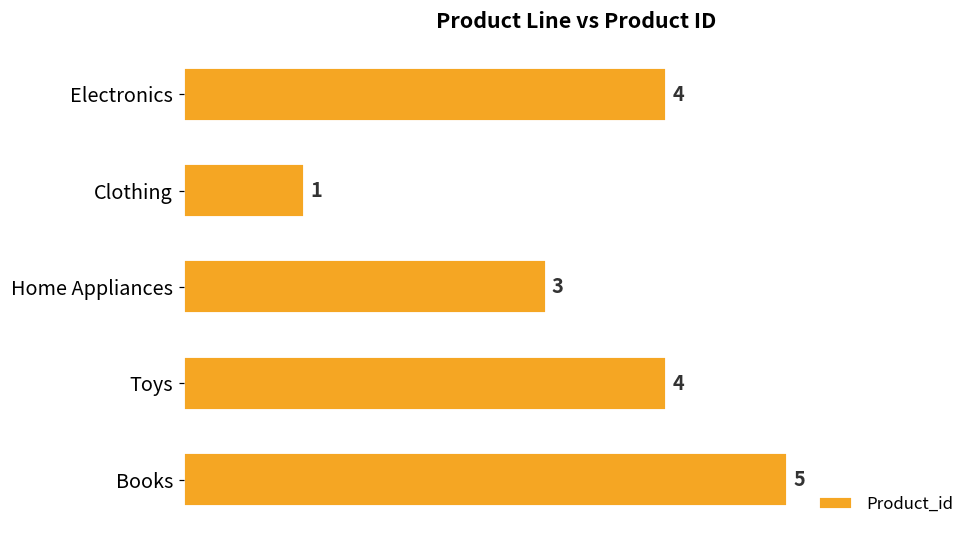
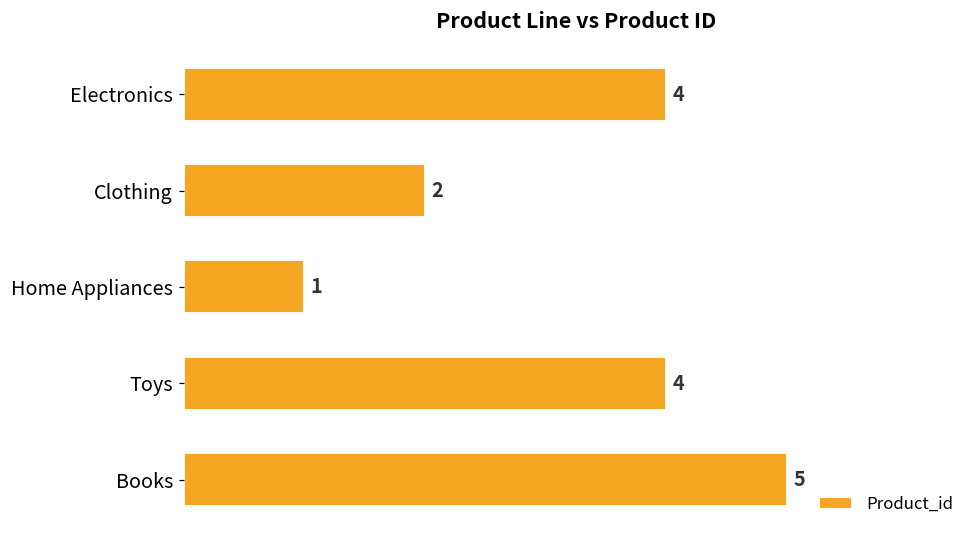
Clothing: 1 -> 2
Home Appliances: 3 -> 1
